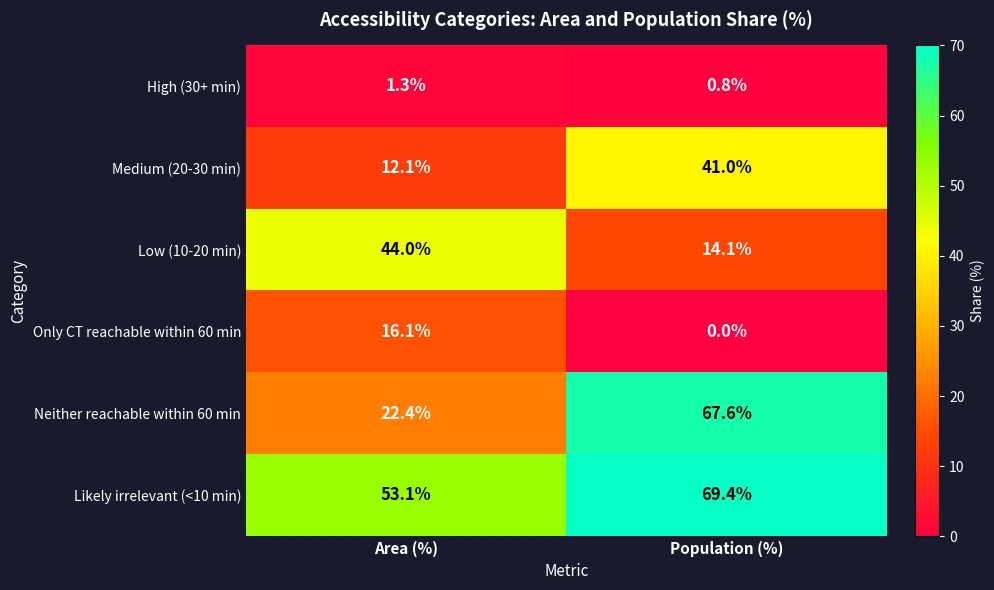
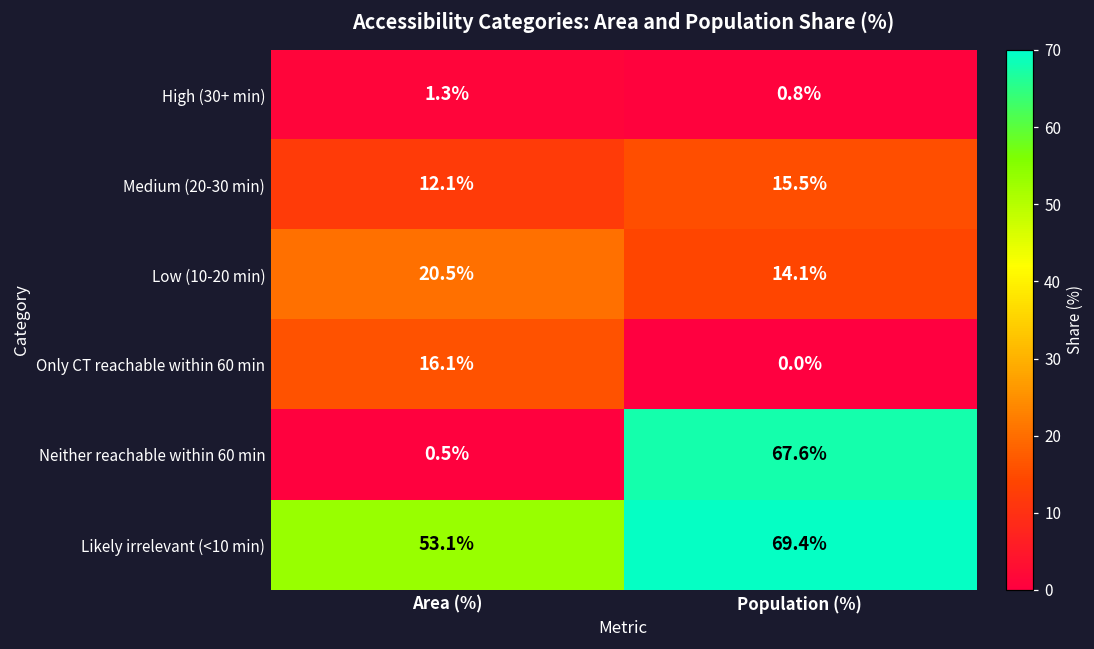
Medium (20-30 min), Population (%): 41.0% -> 15.5%
Low (10-20 min), Area (%): 44.0% -> 20.5%
Neither reachable within 60 min, Area (%): 22.4% -> 0.5%
